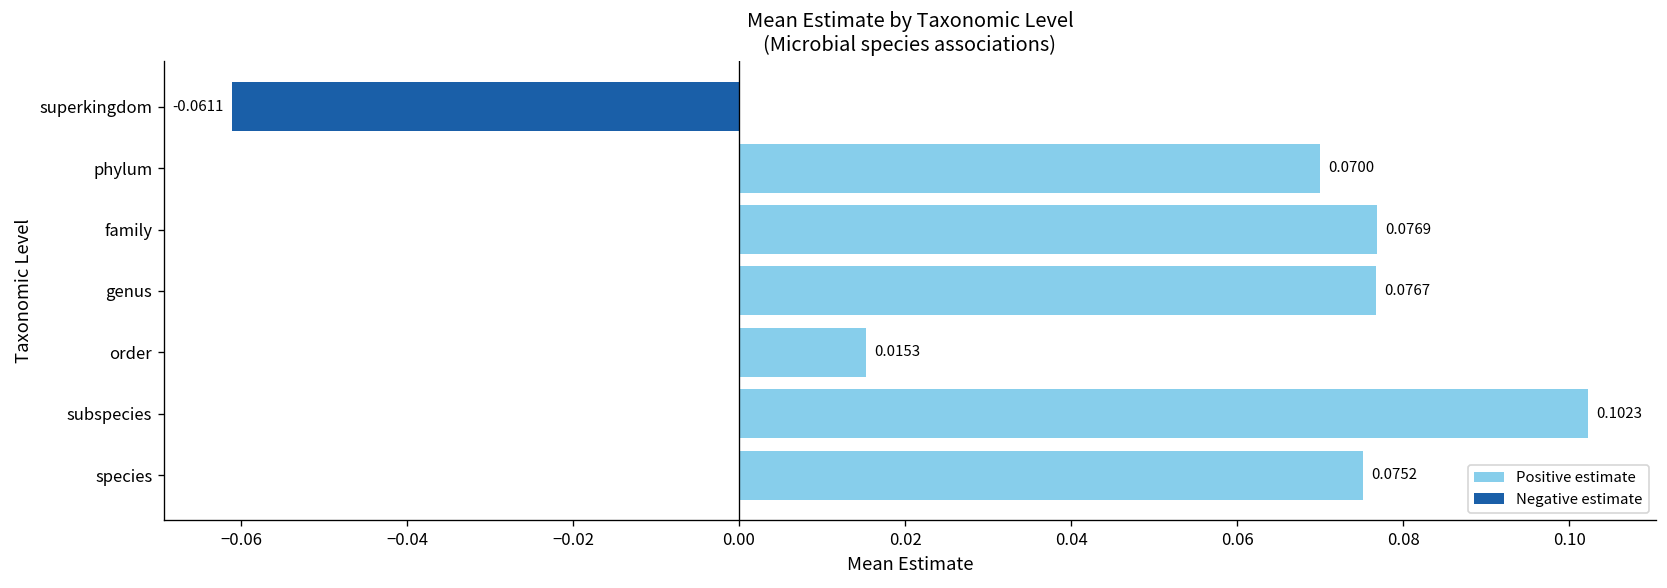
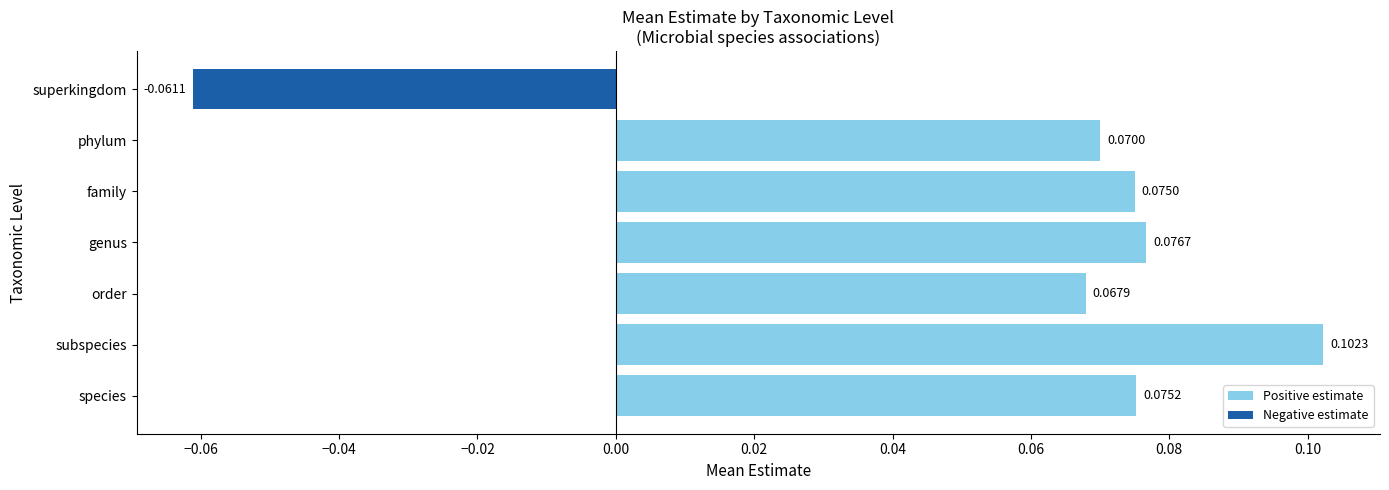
family: 0.0769 -> 0.0750
order: 0.0153 -> 0.0679
